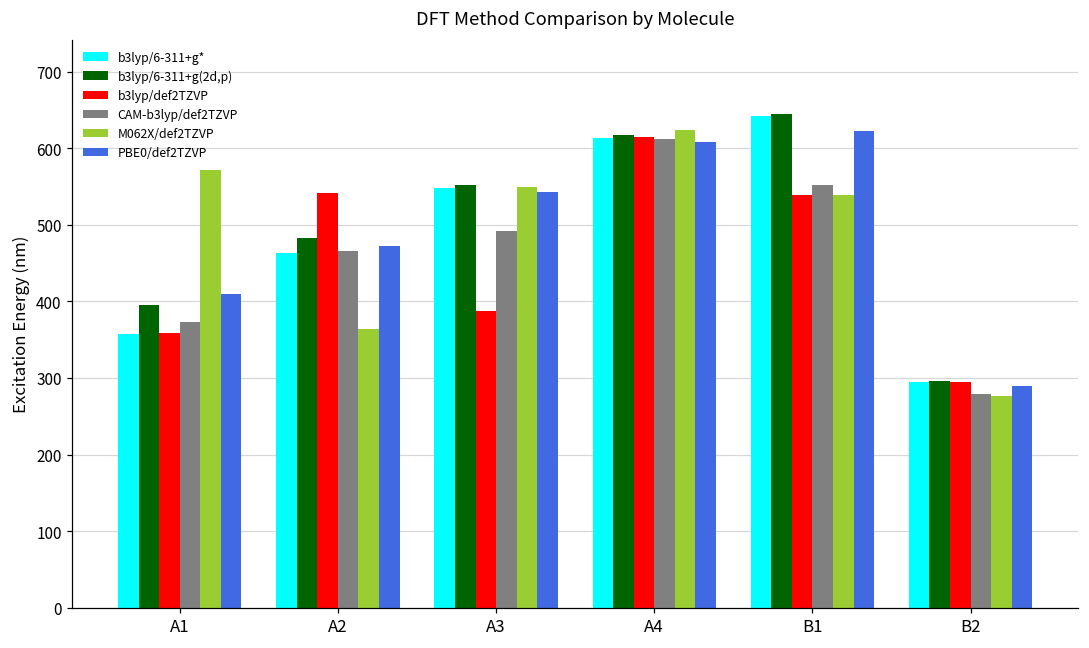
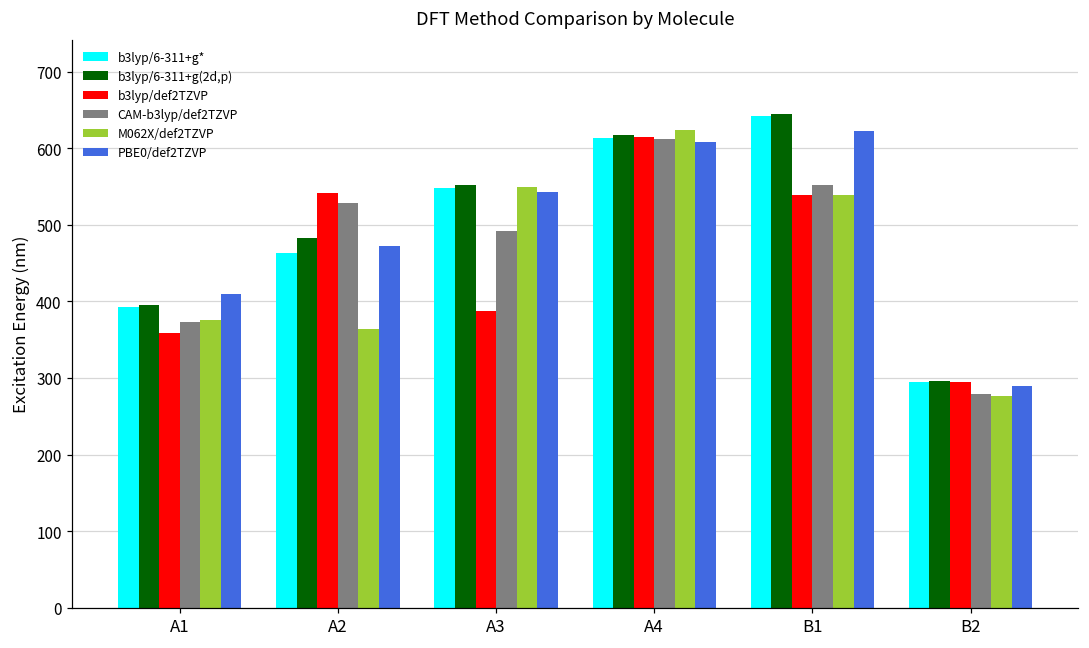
b3lyp/6-311+g*, A1: 360 -> 390
M062X/def2TZVP, A1: 570 -> 380
CAM-b3lyp/def2TZVP, A2: 470 -> 530
